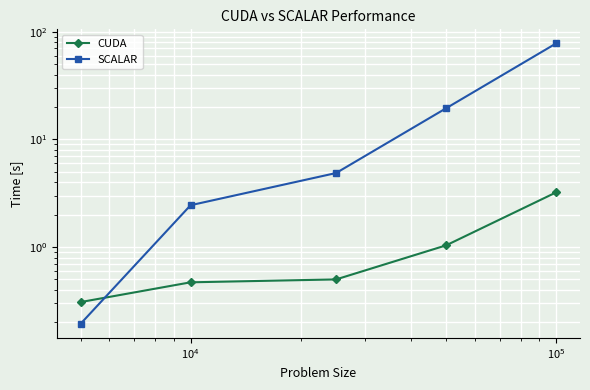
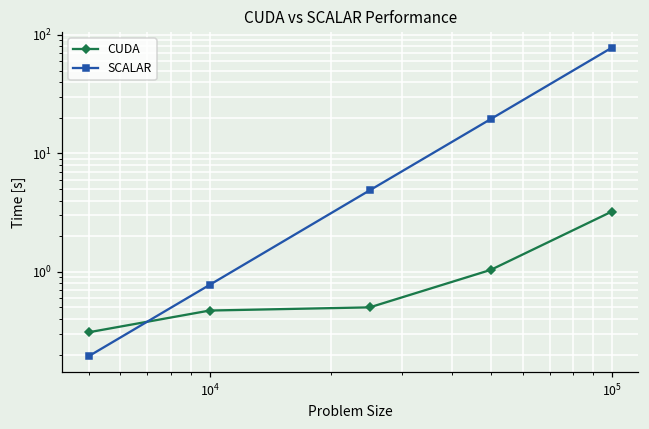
SCALAR, 10^4: 2.4 -> 0.8
